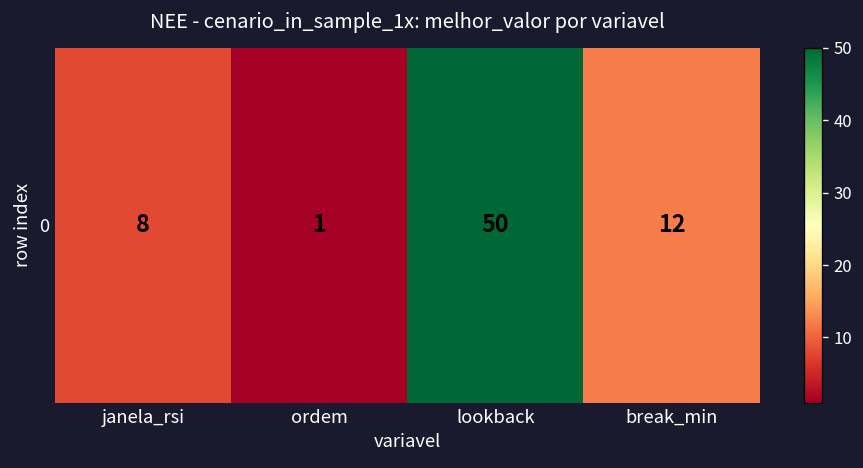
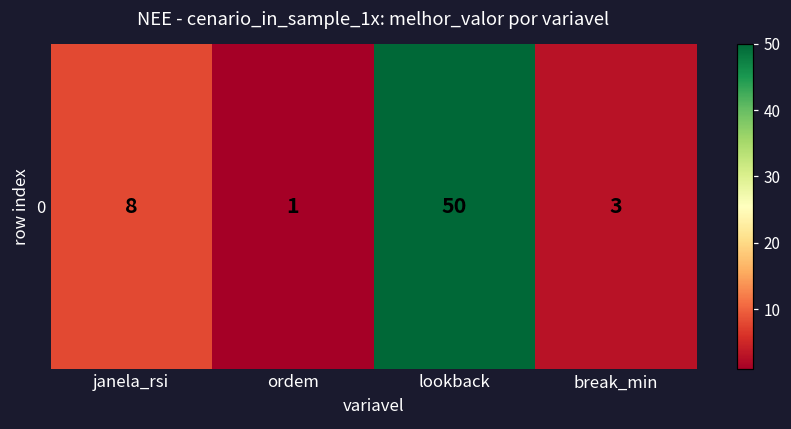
0, break_min: 12 -> 3
